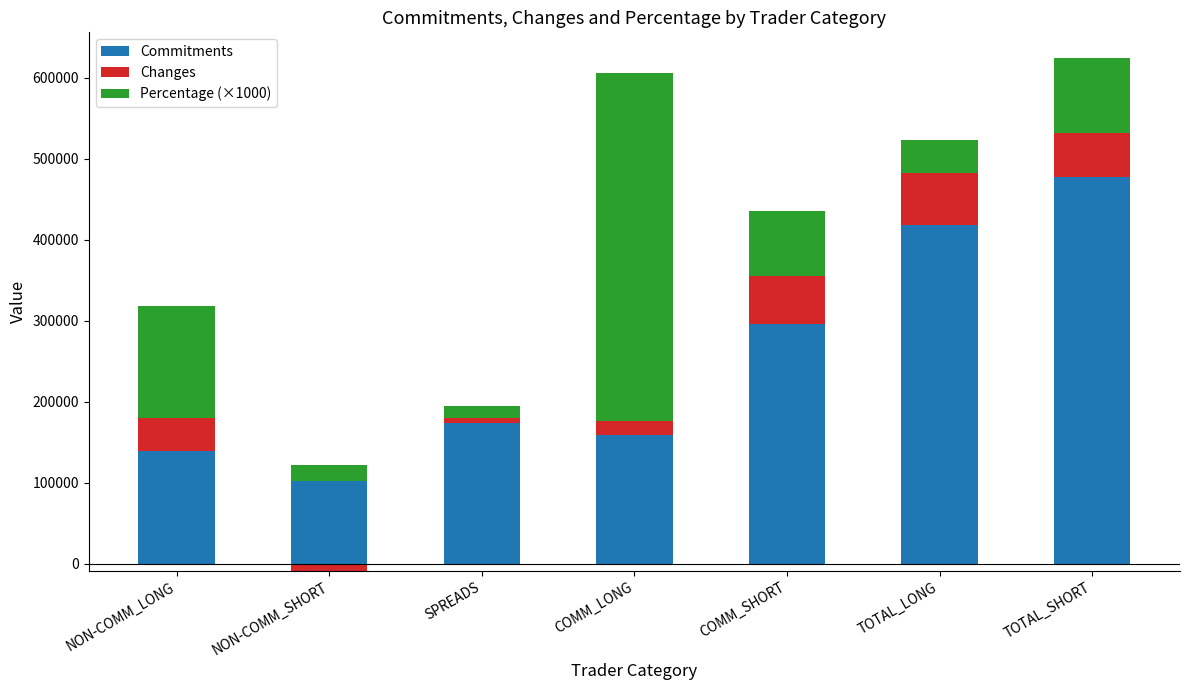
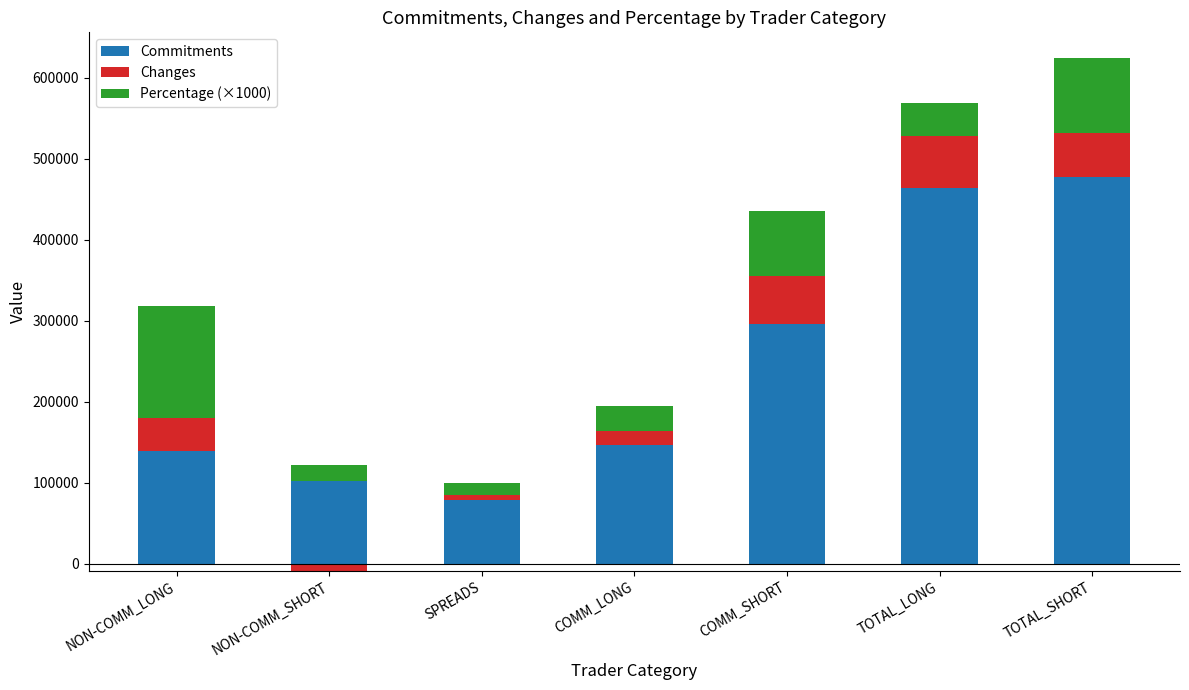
Commitments, SPREADS: 170000 -> 80000
Commitments, COMM_LONG: 160000 -> 150000
Percentage (×1000), COMM_LONG: 430000 -> 30000
Commitments, TOTAL_LONG: 420000 -> 460000
